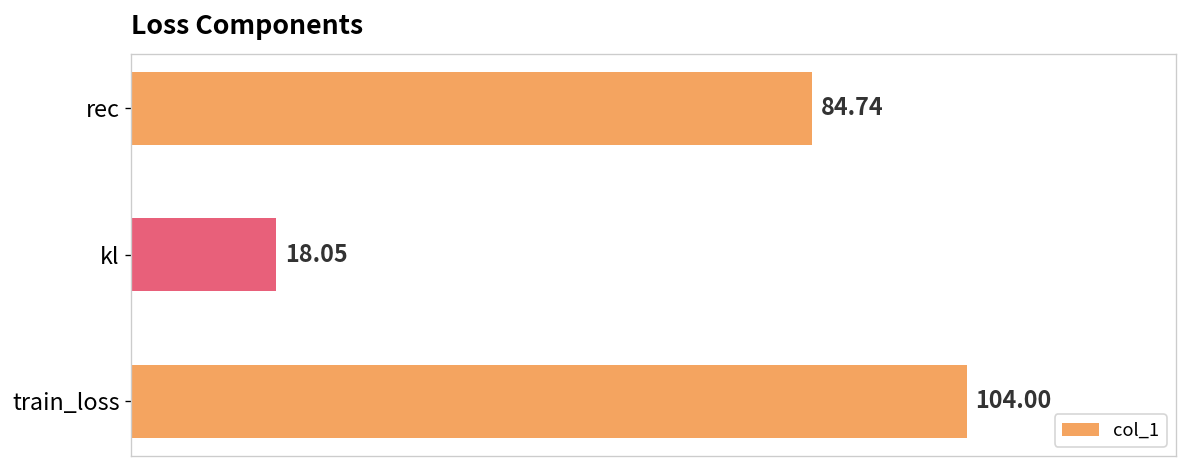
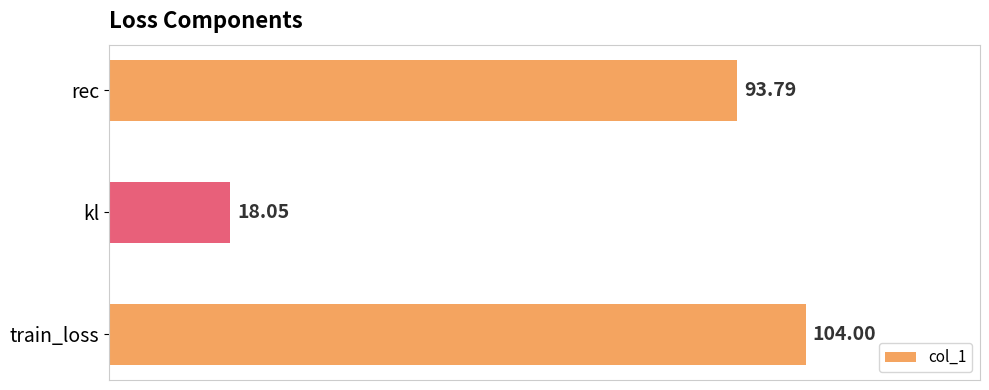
rec: 84.74 -> 93.79
